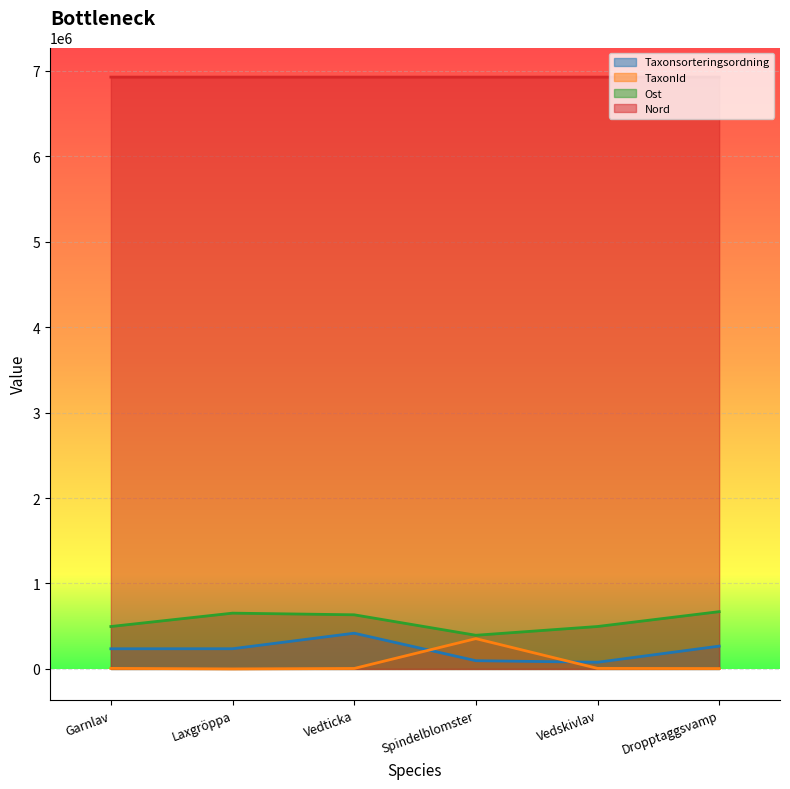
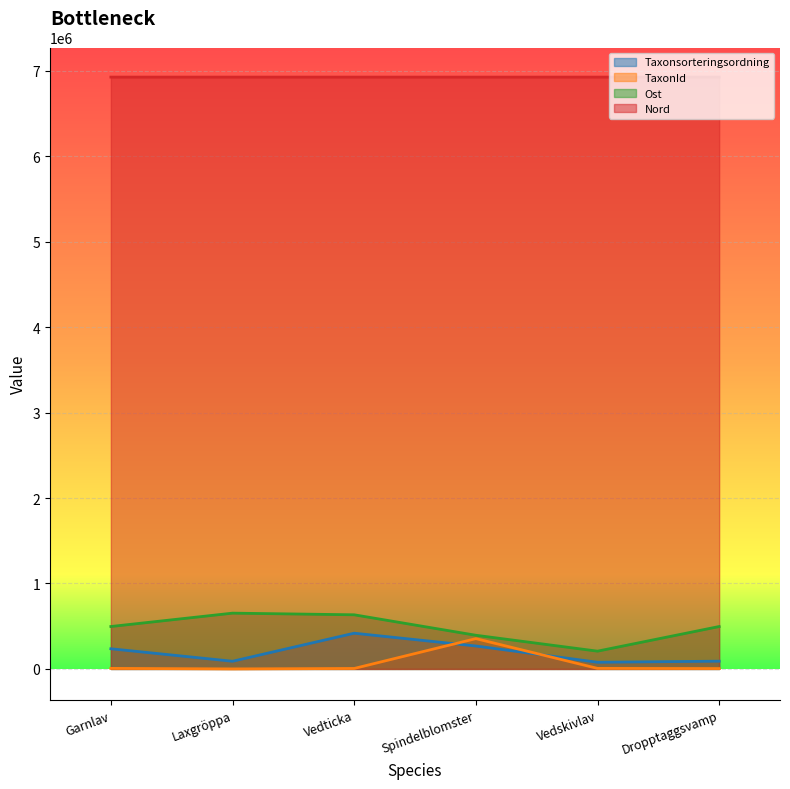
Taxonsorteringsordning, Laxgröppa: 200000 -> 100000
Taxonsorteringsordning, Spindelblomster: 100000 -> 300000
Ost, Vedskivlav: 500000 -> 200000
Taxonsorteringsordning, Dropptaggsvamp: 300000 -> 100000
Ost, Dropptaggsvamp: 700000 -> 500000
